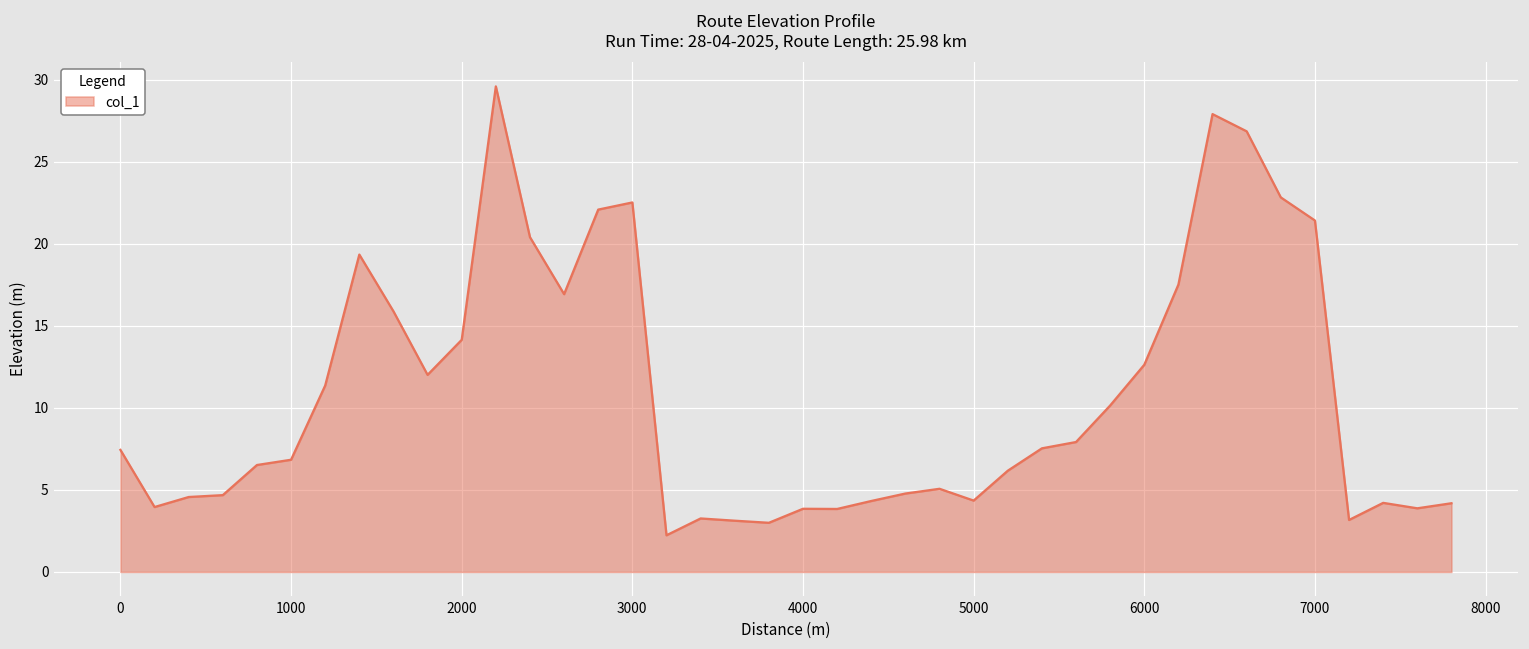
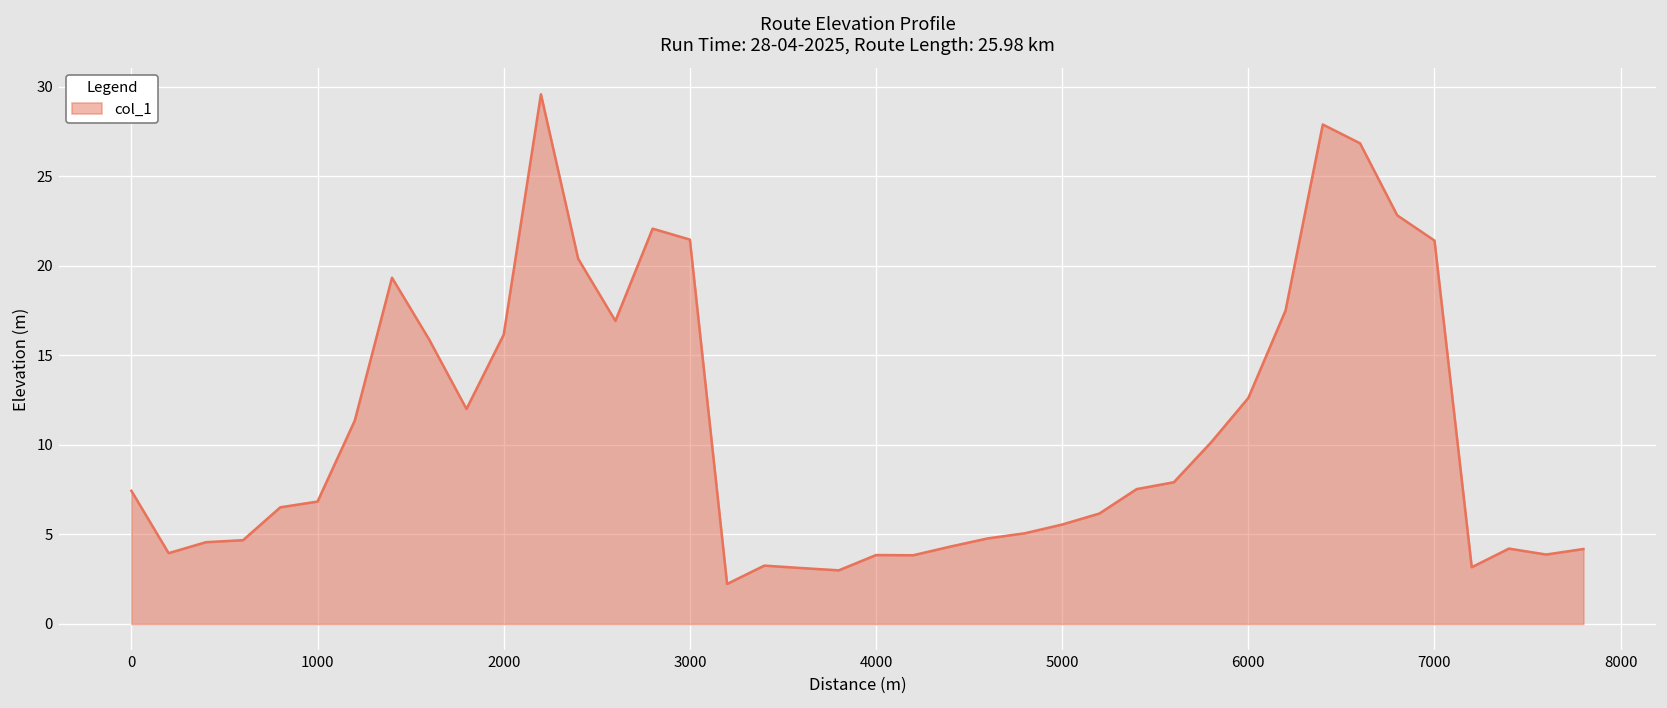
2000: 14.1 -> 16.2
3000: 22.5 -> 21.5
5000: 4.3 -> 5.6
